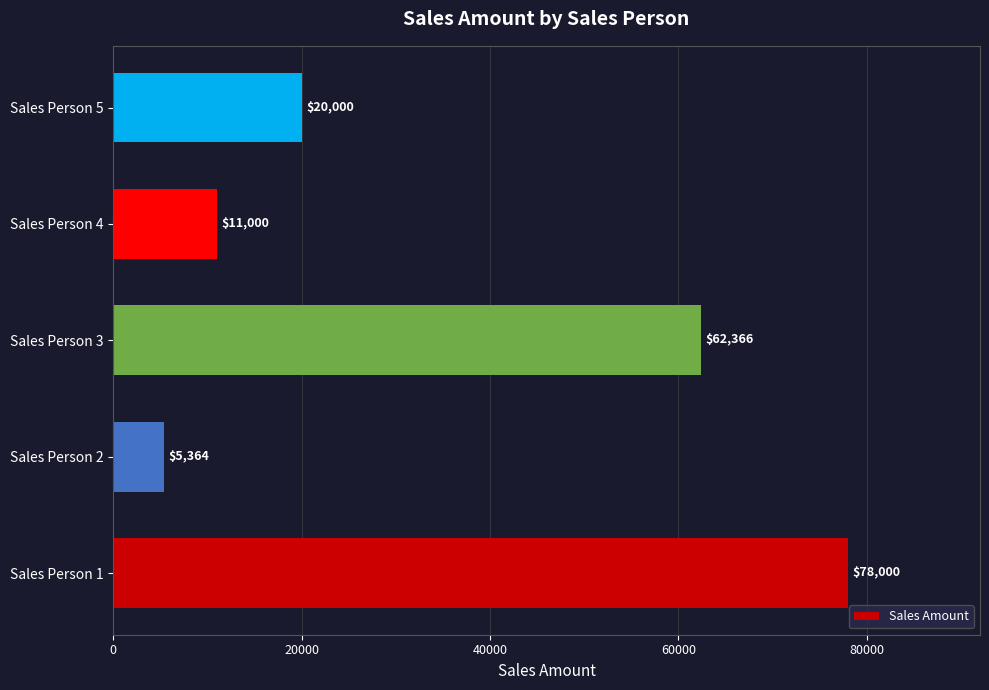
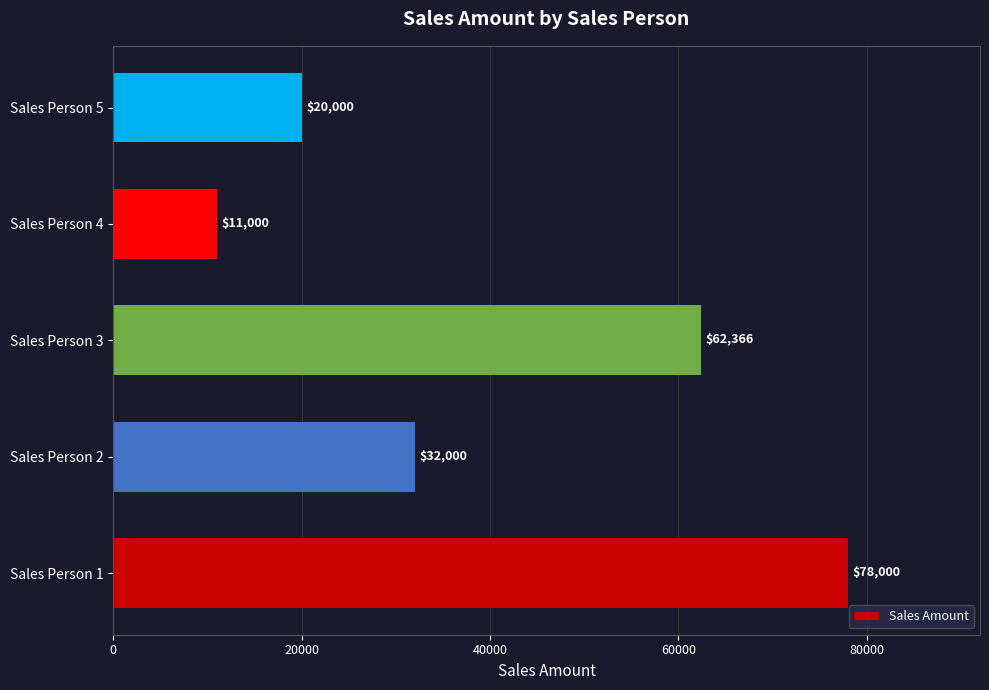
Sales Person 2: $5,364 -> $32,000
